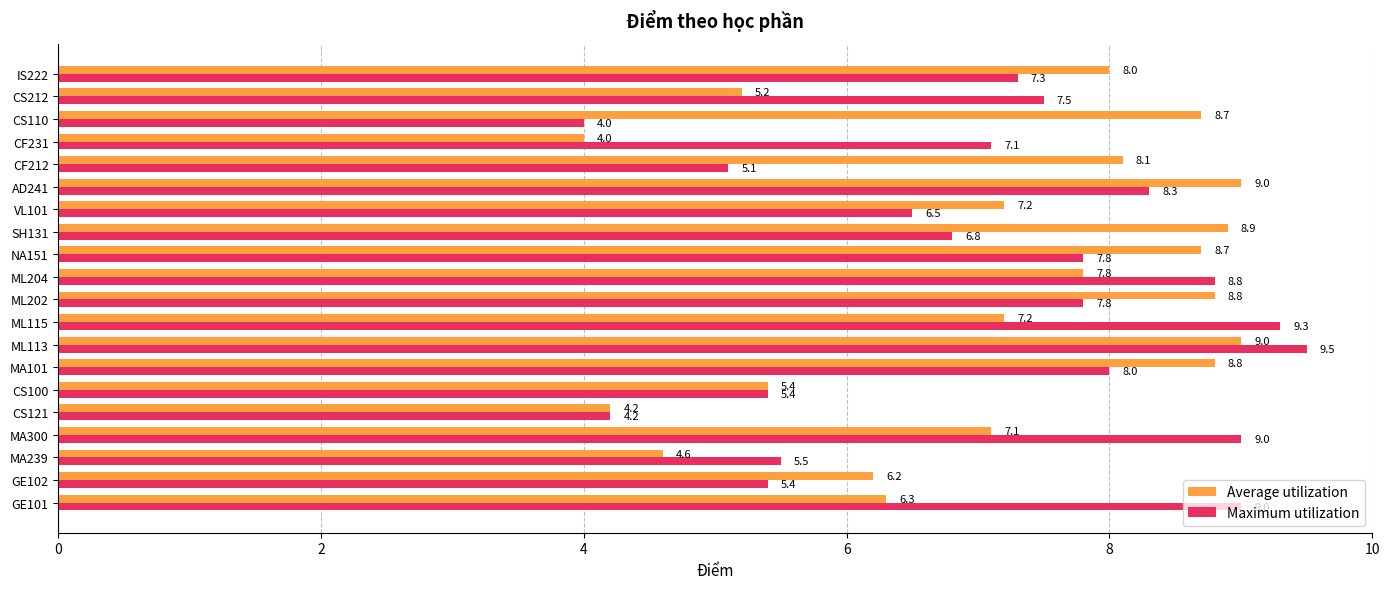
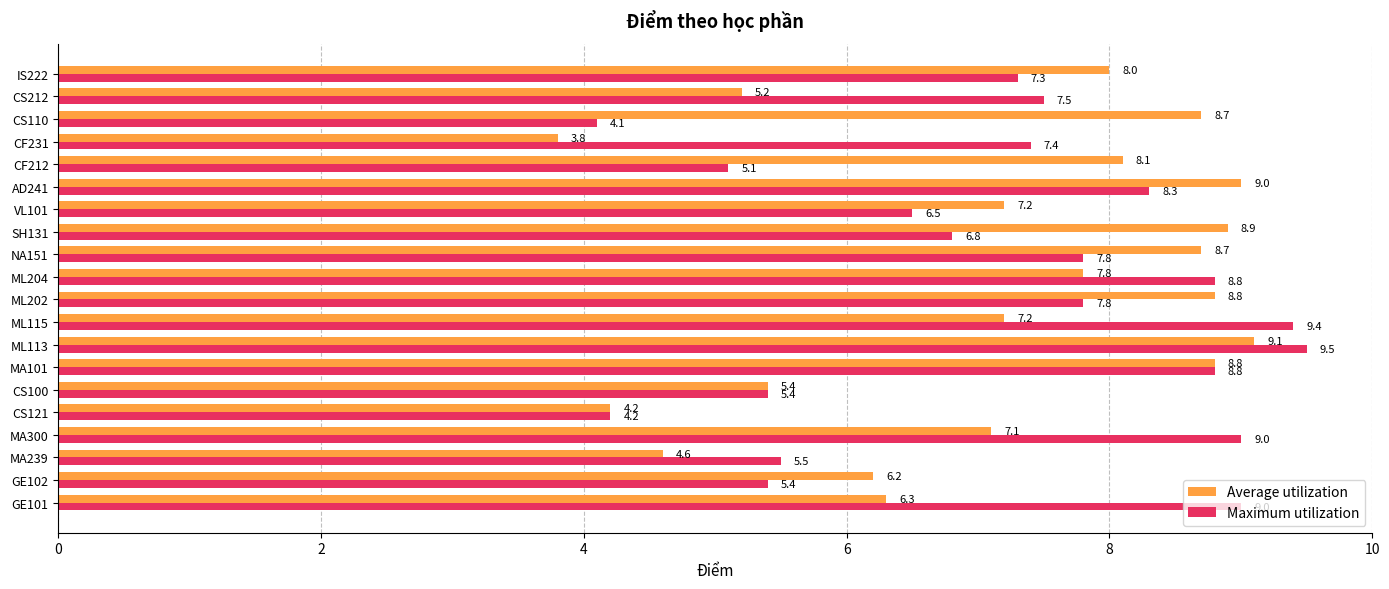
Maximum utilization, CS110: 4.0 -> 4.1
Average utilization, CF231: 4.0 -> 3.8
Maximum utilization, CF231: 7.1 -> 7.4
Maximum utilization, ML115: 9.3 -> 9.4
Average utilization, ML113: 9.0 -> 9.1
Maximum utilization, MA101: 8.0 -> 8.8
